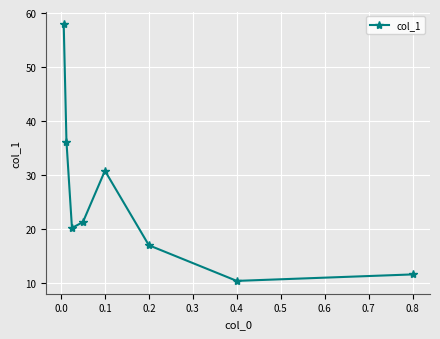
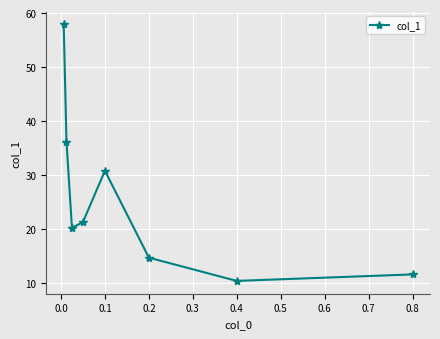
0.2: 17 -> 15
